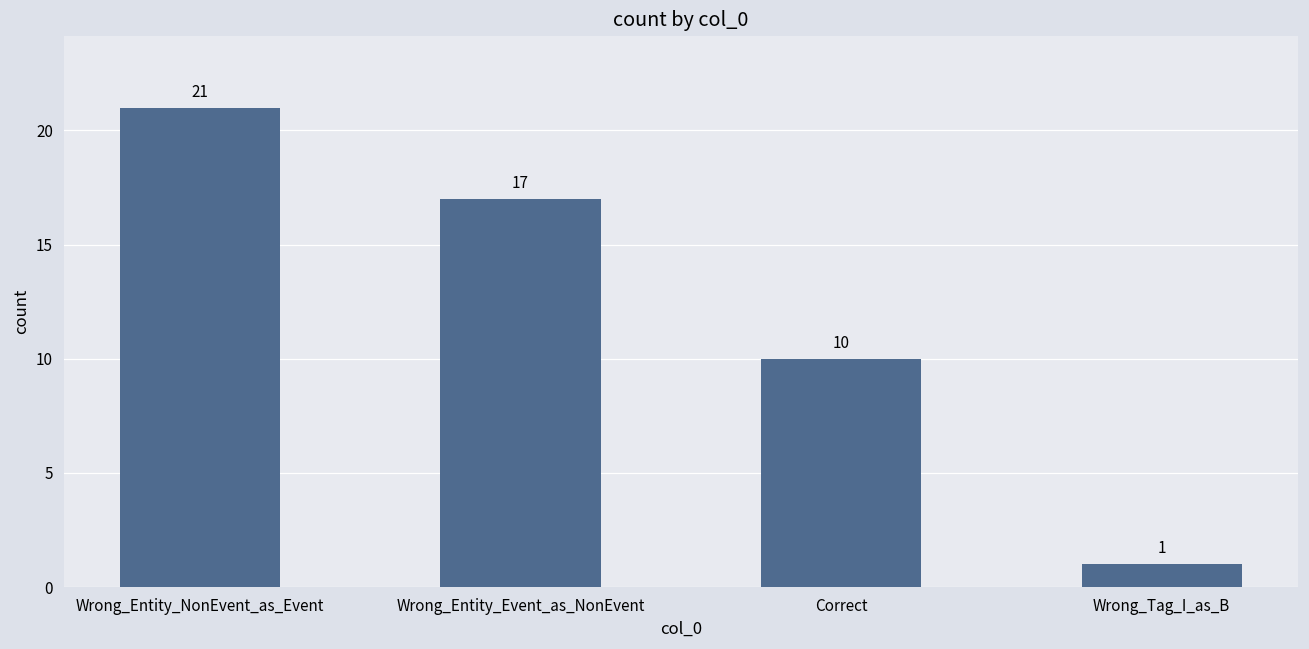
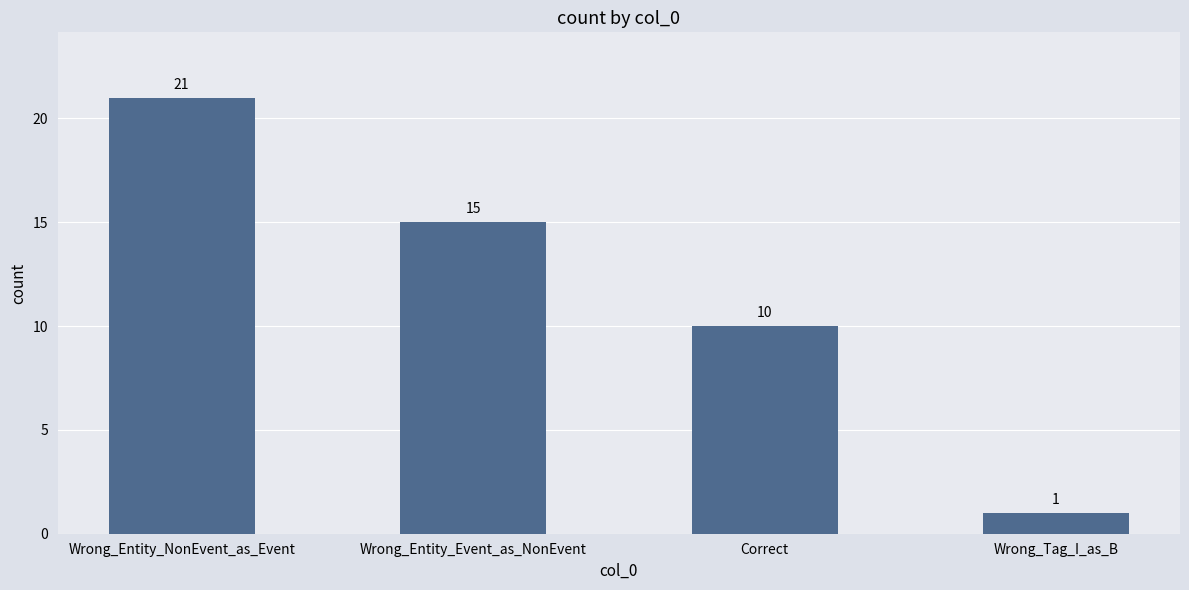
Wrong_Entity_Event_as_NonEvent: 17 -> 15
